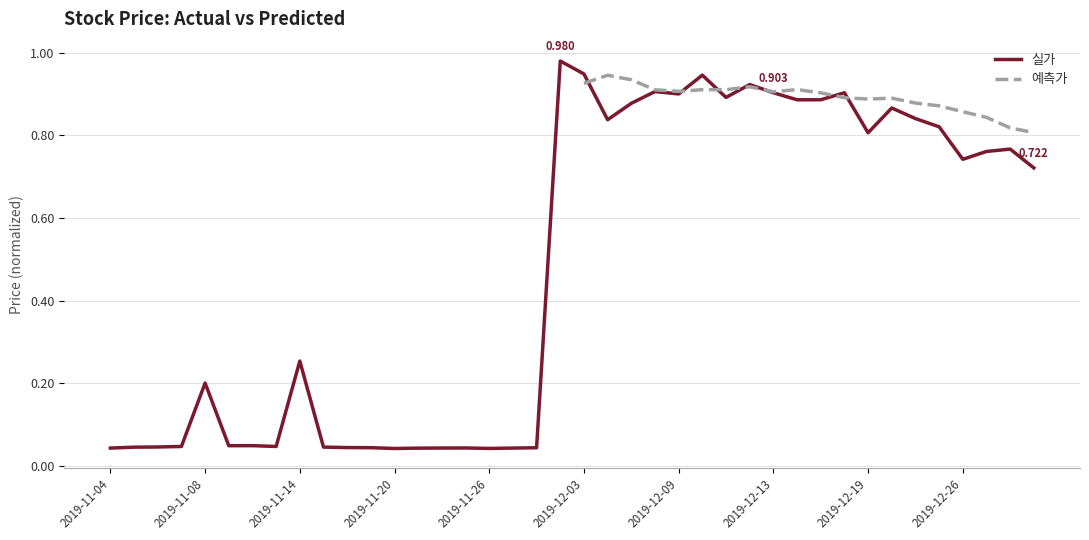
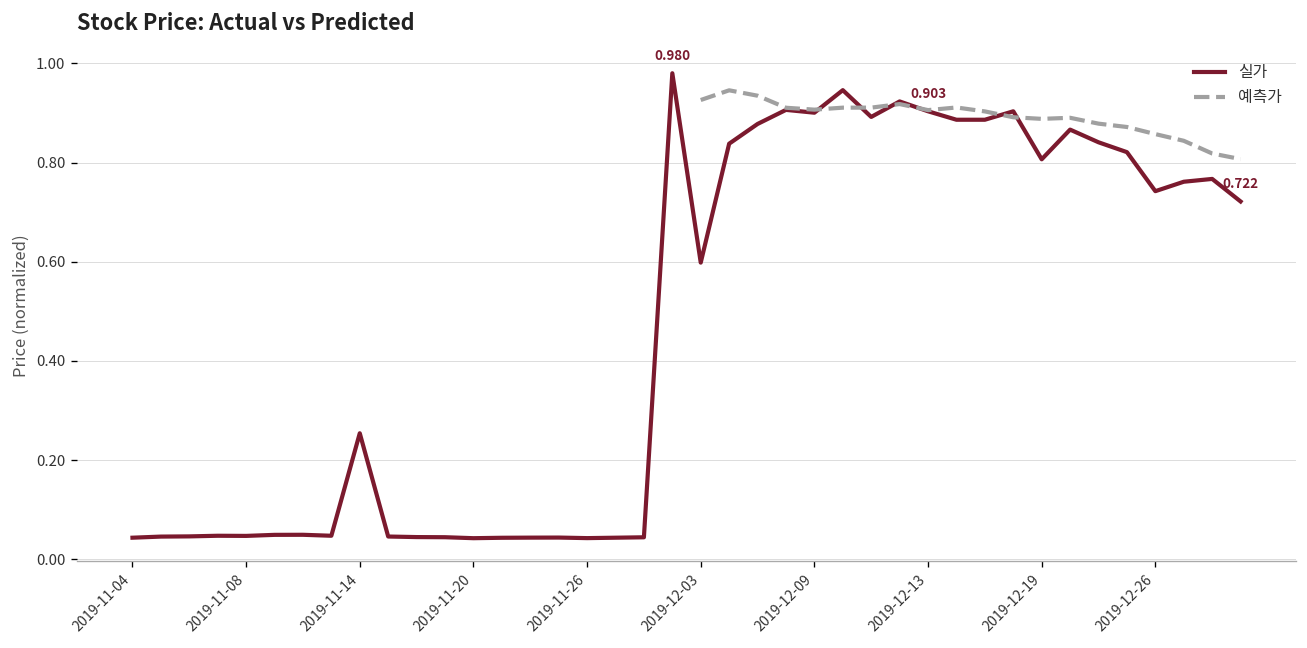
실가, 2019-11-08: 0.20 -> 0.05
실가, 2019-12-03: 0.95 -> 0.60
